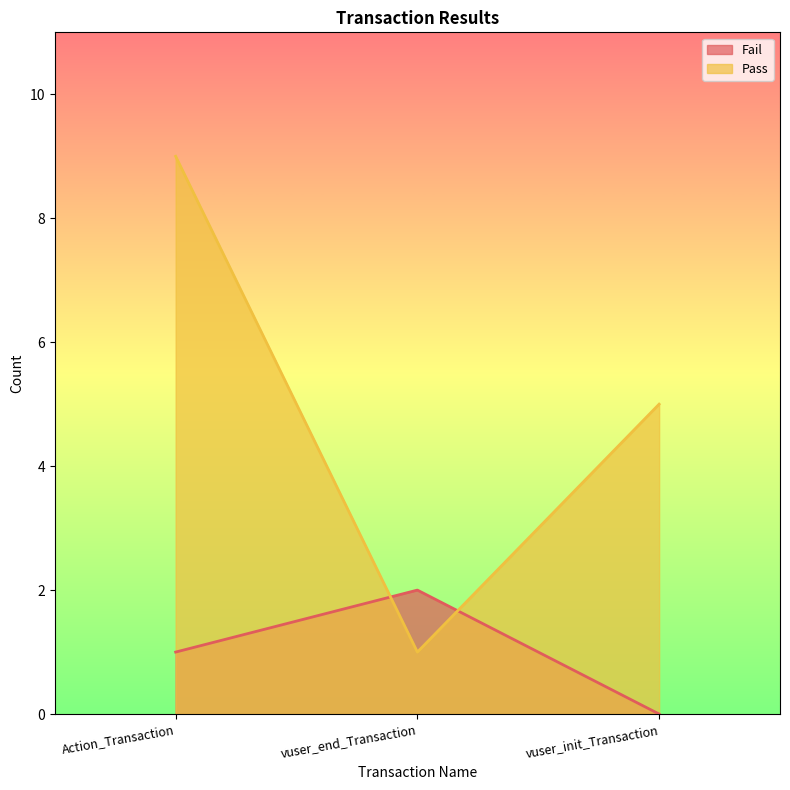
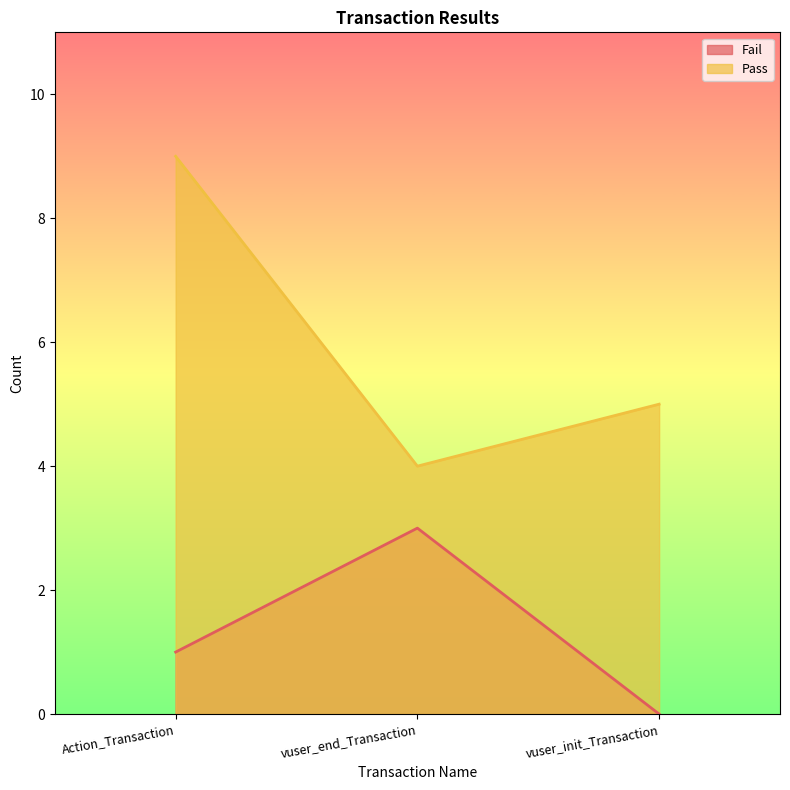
Fail, vuser_end_Transaction: 2 -> 3
Pass, vuser_end_Transaction: 1 -> 4
